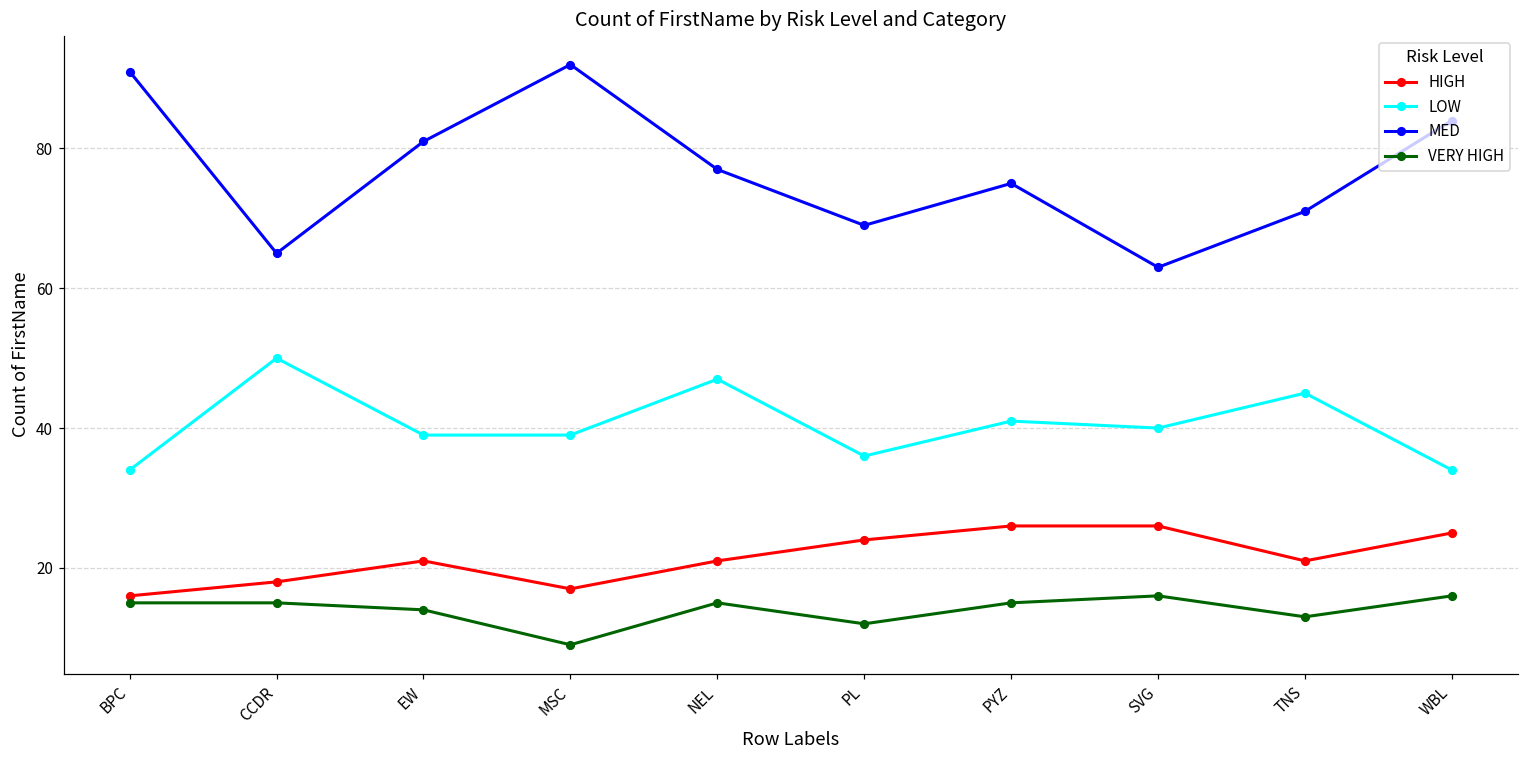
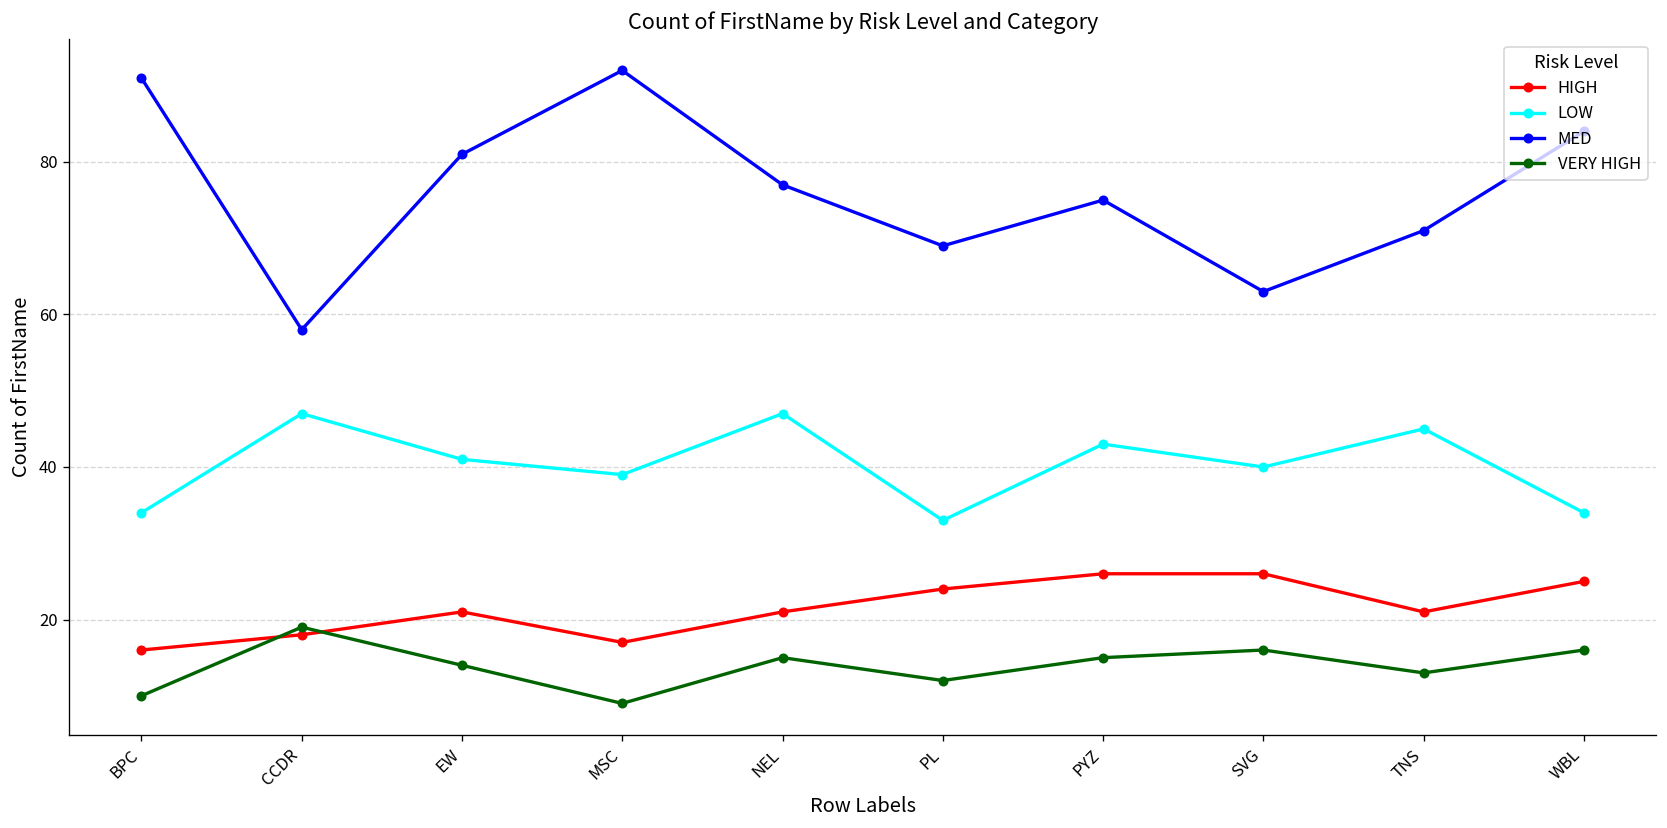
VERY HIGH, BPC: 15 -> 10
LOW, CCDR: 50 -> 47
MED, CCDR: 65 -> 58
VERY HIGH, CCDR: 15 -> 19
LOW, EW: 39 -> 41
LOW, PL: 36 -> 33
LOW, PYZ: 41 -> 43
